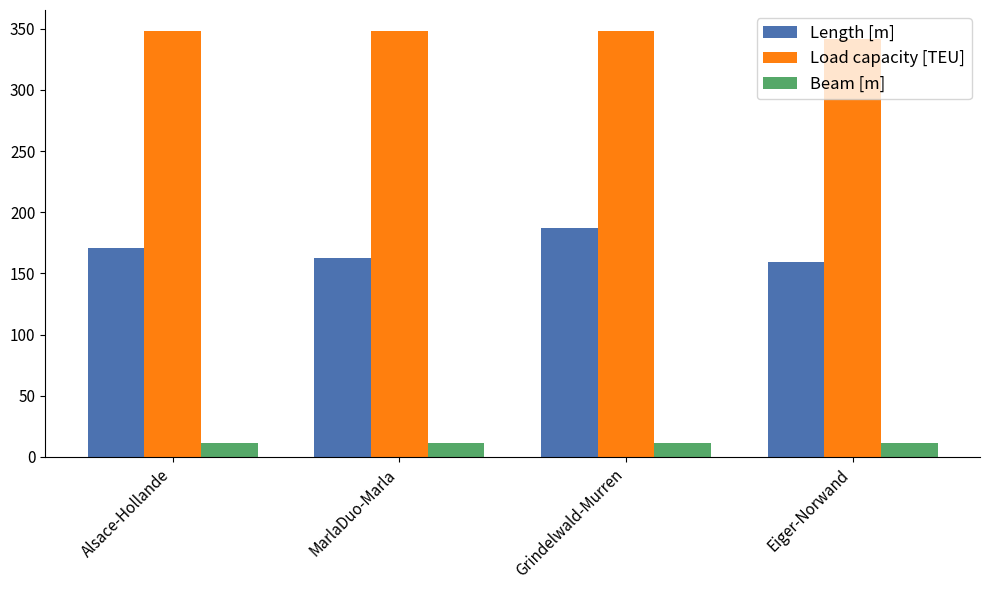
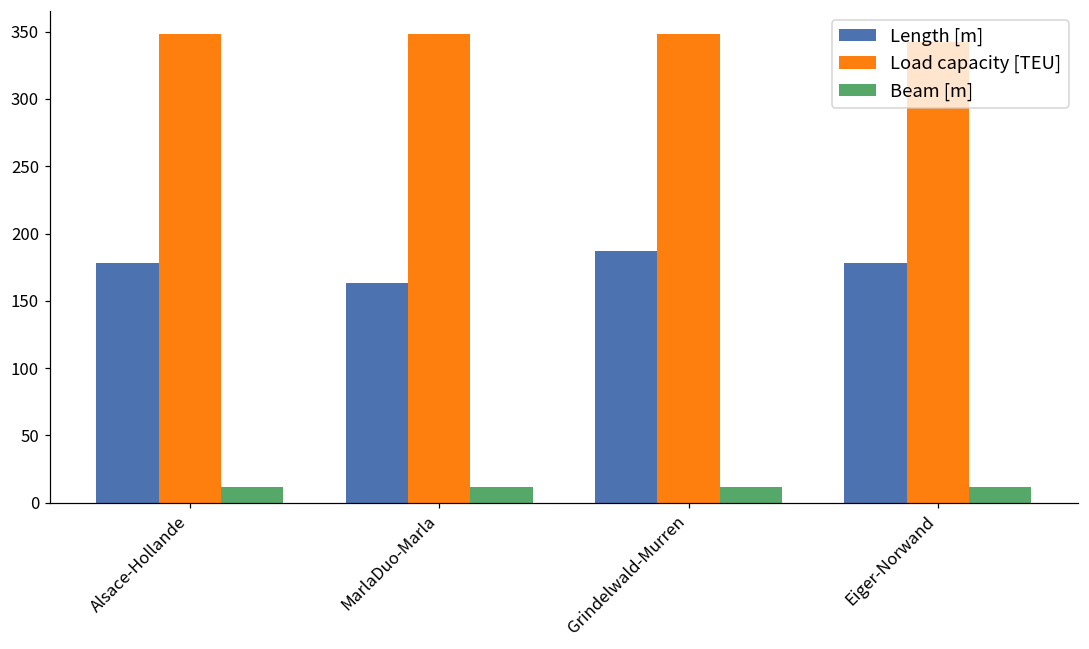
Length [m], Alsace-Hollande: 171 -> 178
Length [m], Eiger-Norwand: 159 -> 178
